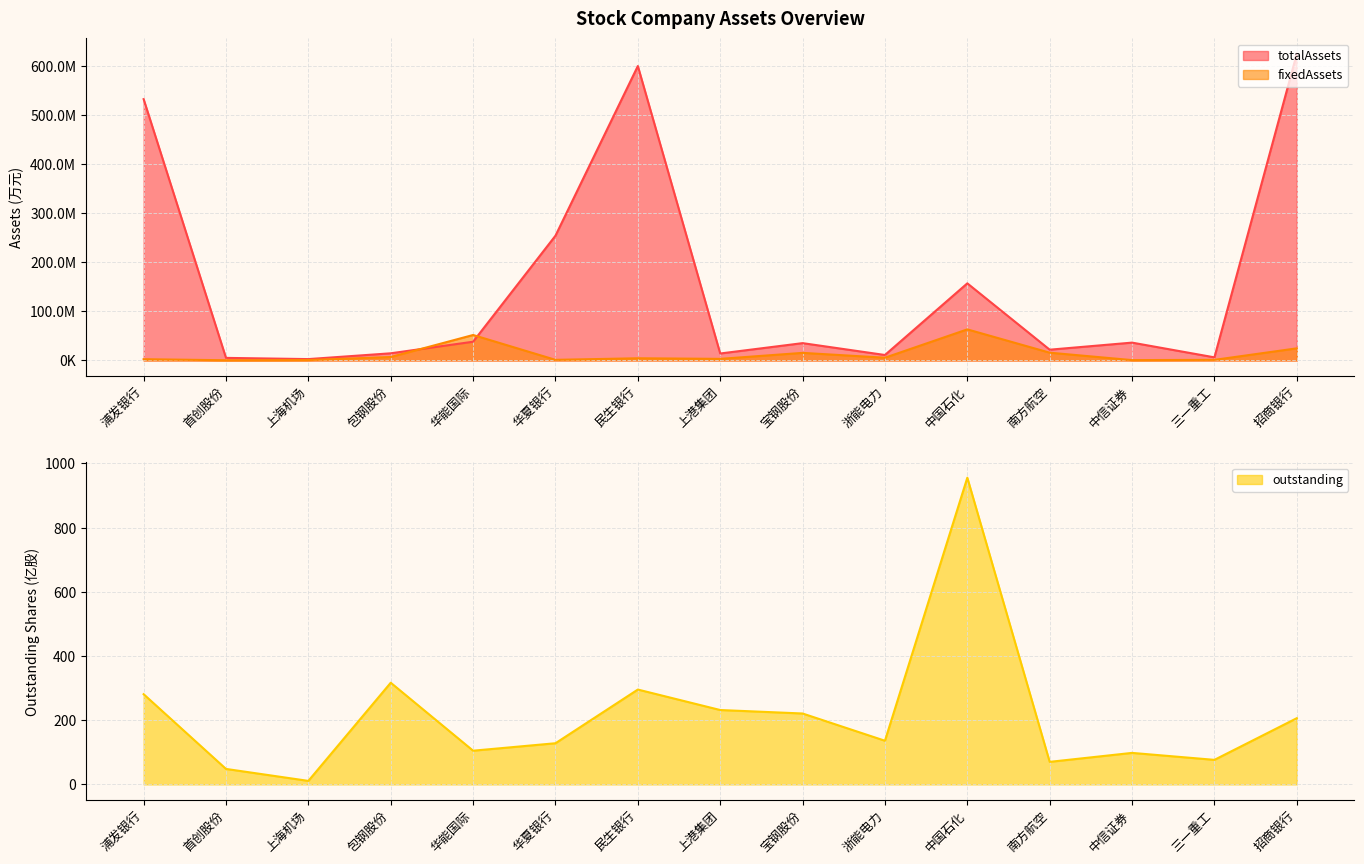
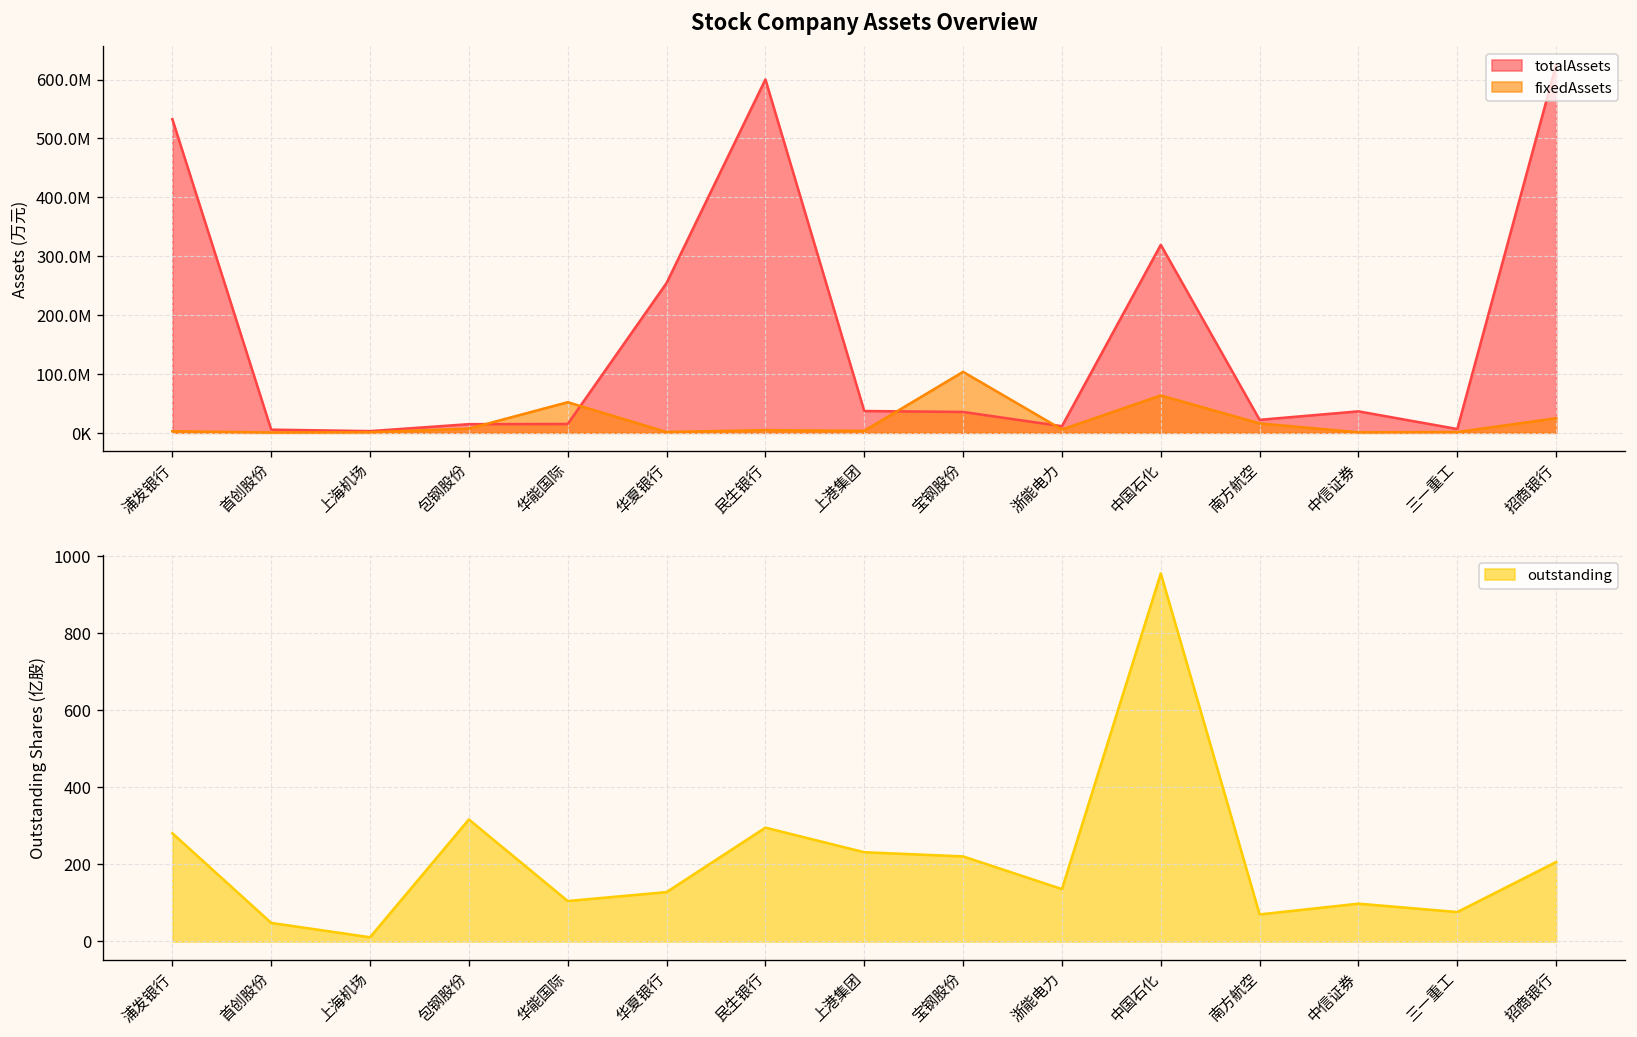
Stock Company Assets Overview, totalAssets, 华能国际: 40000000 -> 10000000
Stock Company Assets Overview, totalAssets, 上港集团: 10000000 -> 40000000
Stock Company Assets Overview, fixedAssets, 宝钢股份: 20000000 -> 100000000
Stock Company Assets Overview, totalAssets, 中国石化: 160000000 -> 320000000
